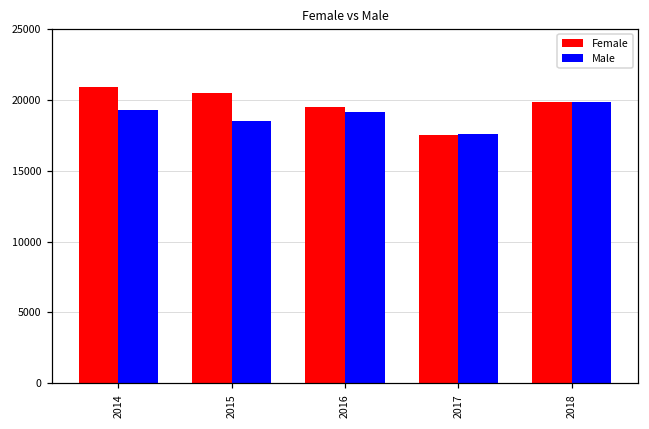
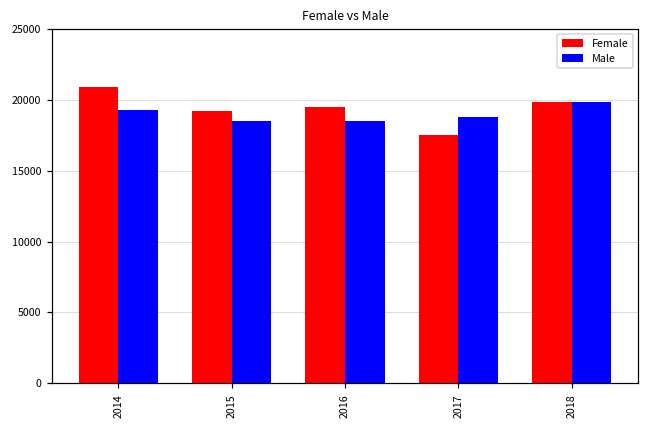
Female, 2015: 20500 -> 19200
Male, 2016: 19100 -> 18500
Male, 2017: 17600 -> 18800
